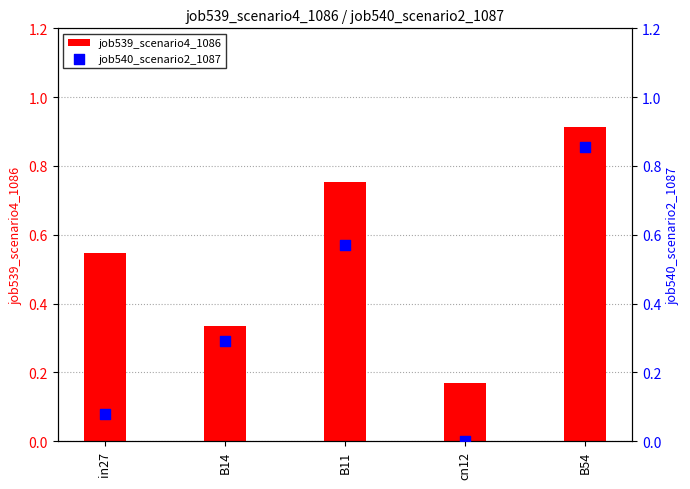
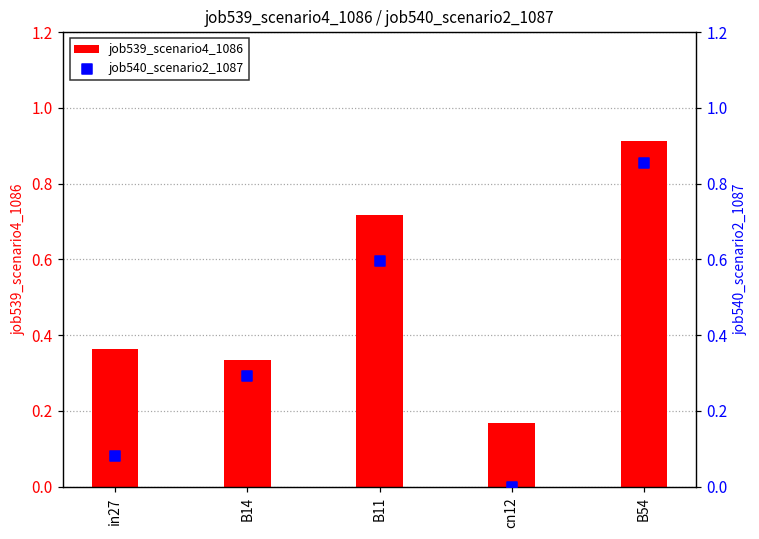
job539_scenario4_1086, in27: 0.55 -> 0.36
job539_scenario4_1086, B11: 0.75 -> 0.72
job540_scenario2_1087, B11: 0.57 -> 0.60
